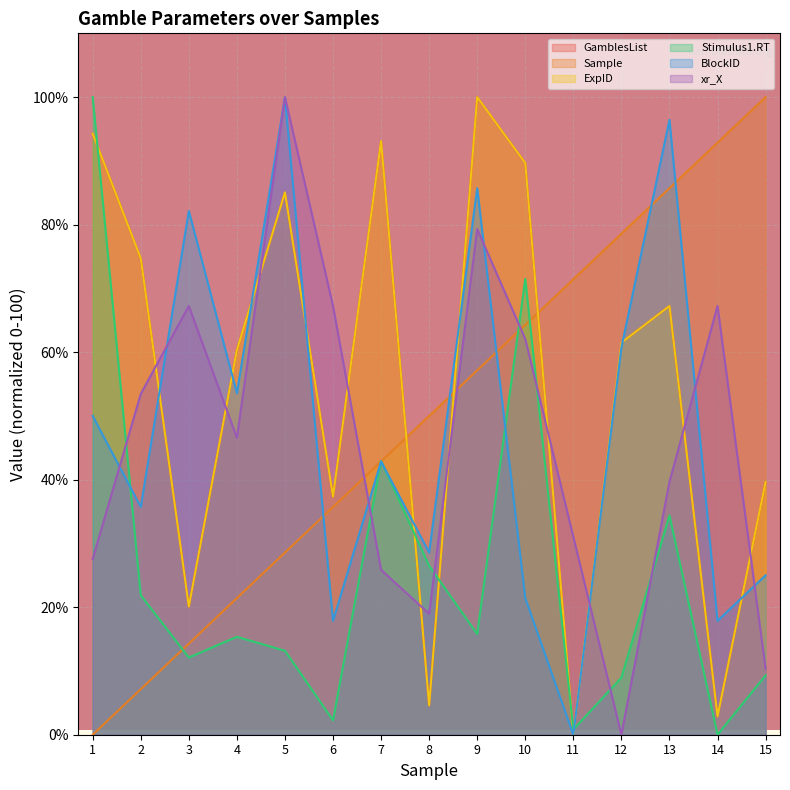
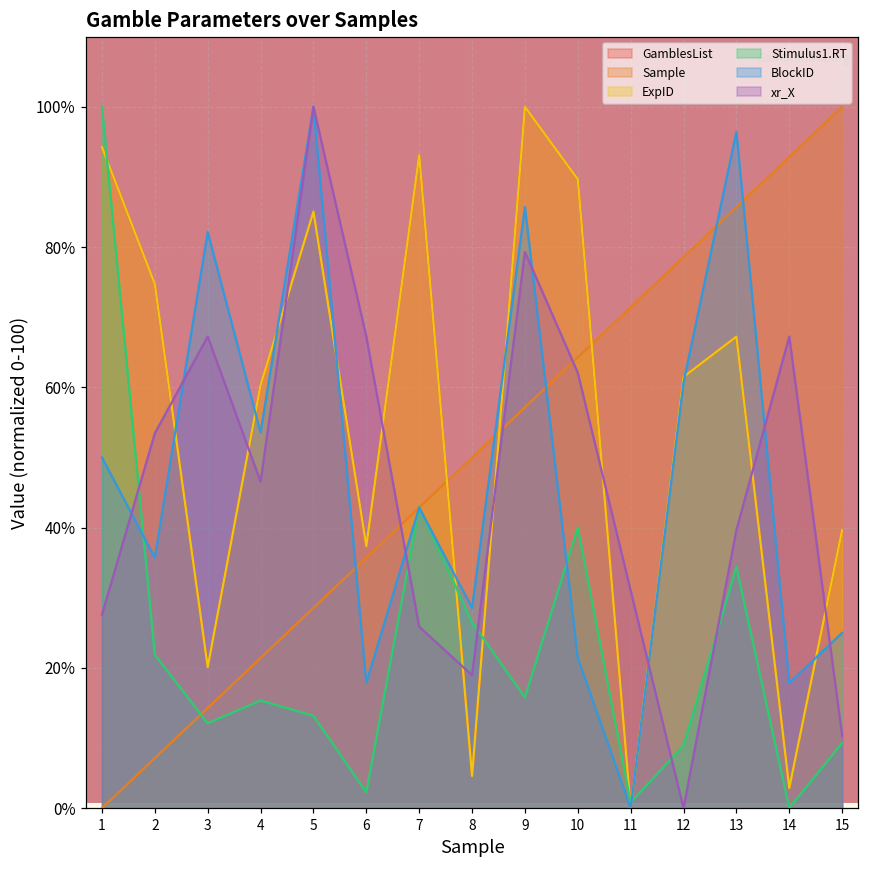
Stimulus1.RT, 10: 71% -> 40%
